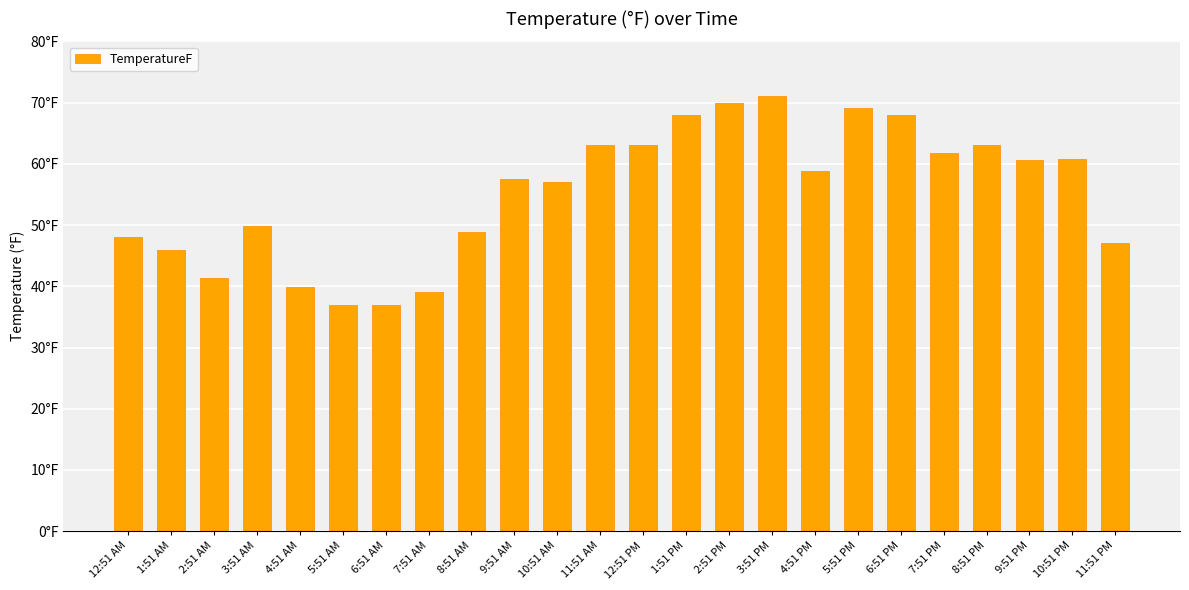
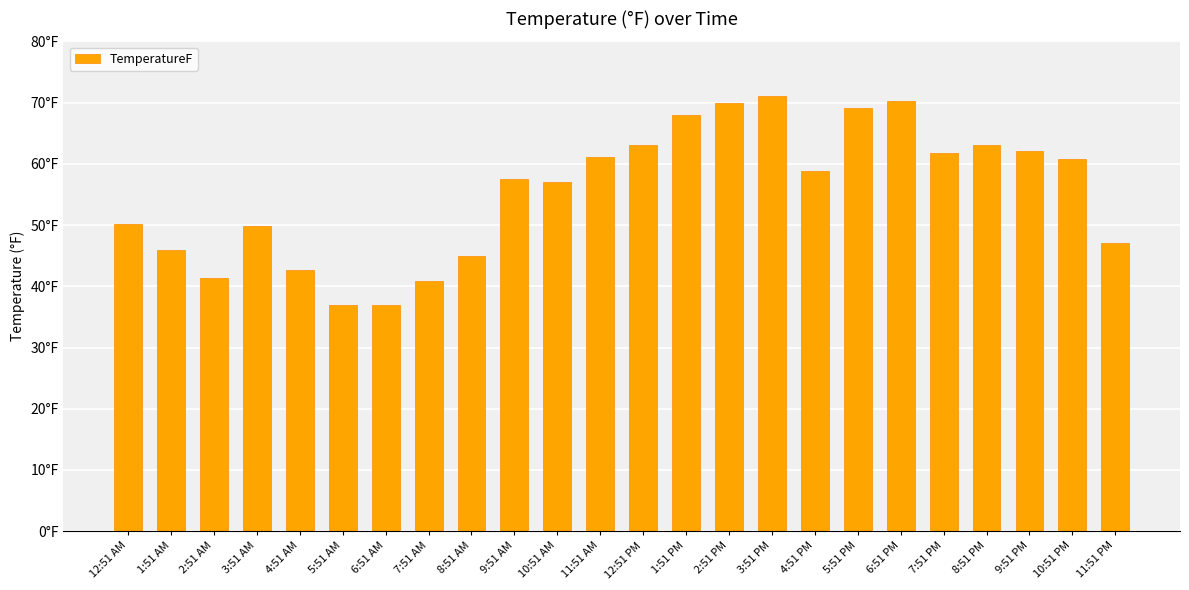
12:51 AM: 48°F -> 50°F
4:51 AM: 40°F -> 43°F
7:51 AM: 39°F -> 41°F
8:51 AM: 49°F -> 45°F
11:51 AM: 63°F -> 61°F
6:51 PM: 68°F -> 70°F
9:51 PM: 61°F -> 62°F
